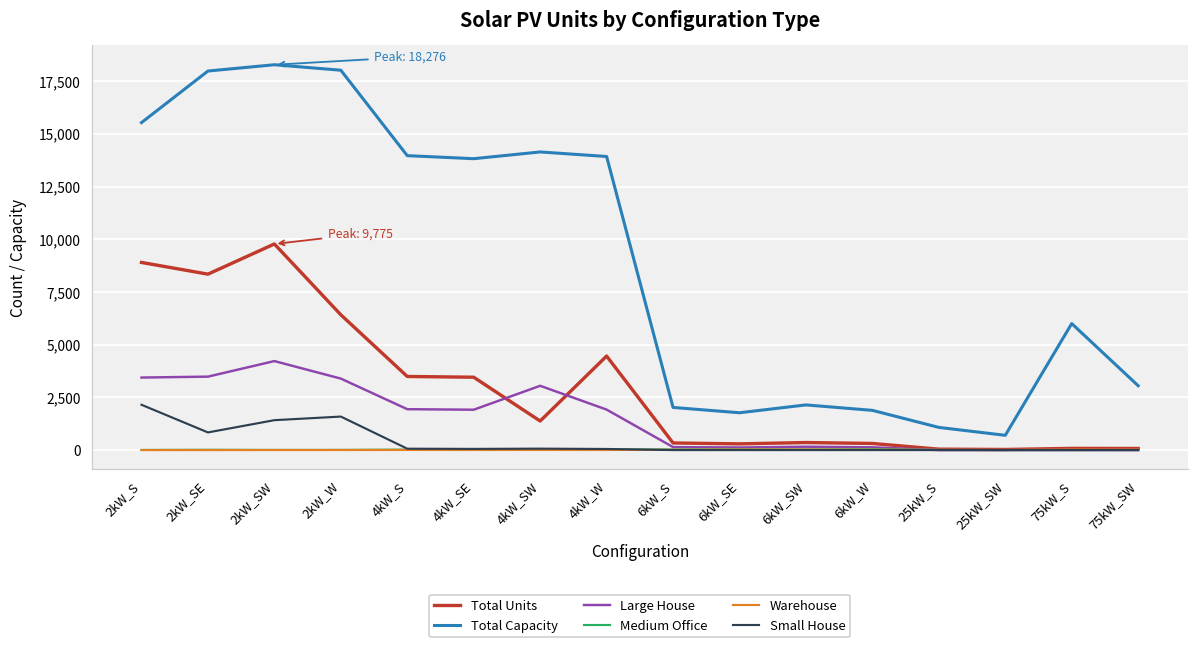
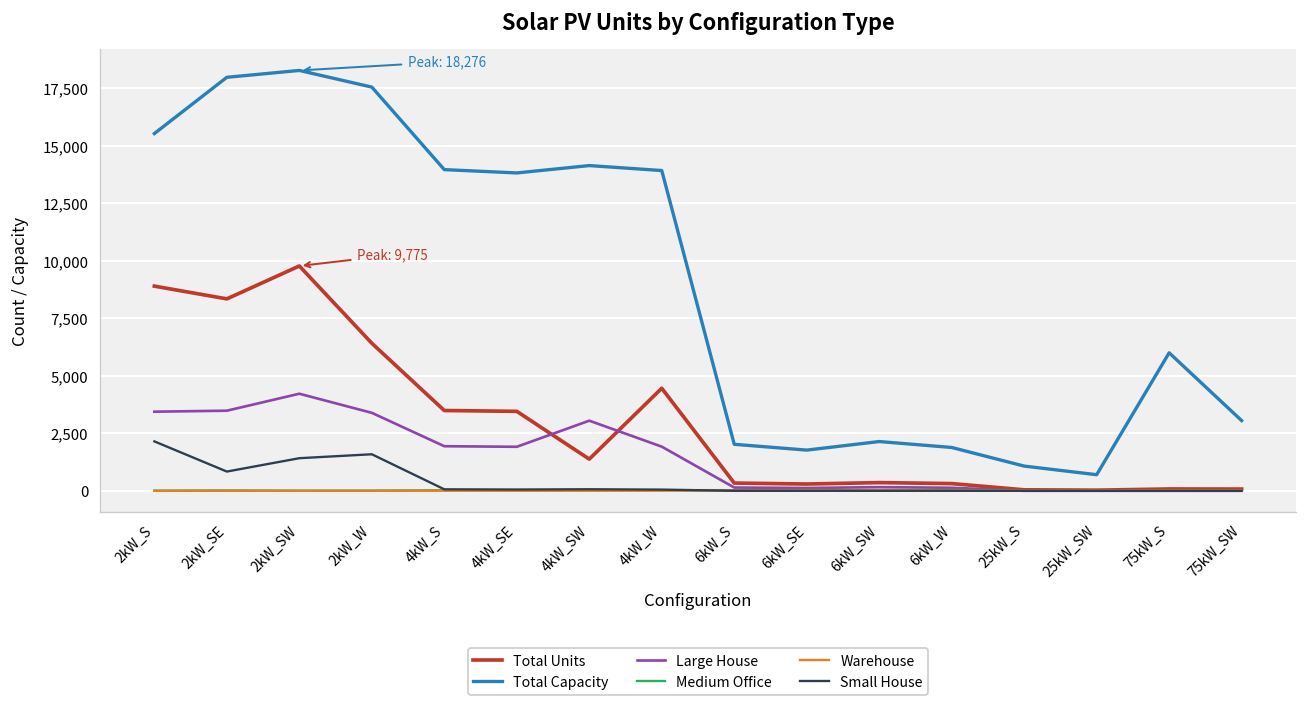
Total Capacity, 2kW_W: 18,000 -> 17,600
